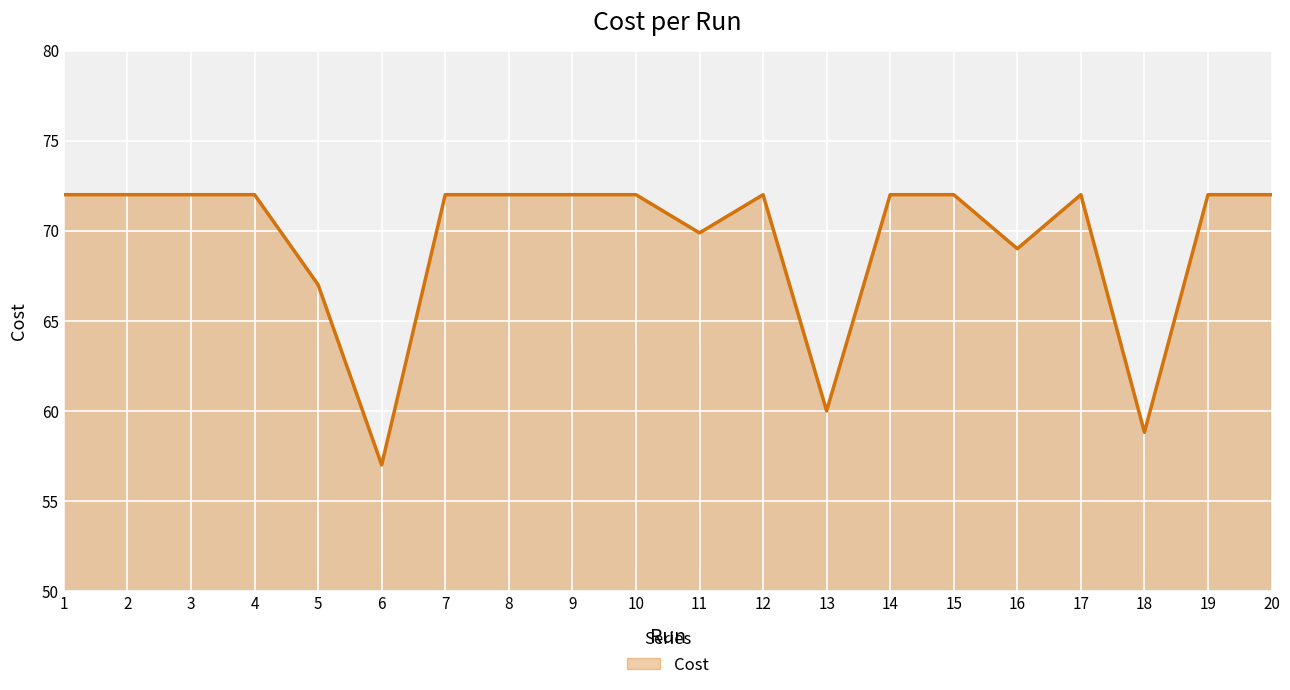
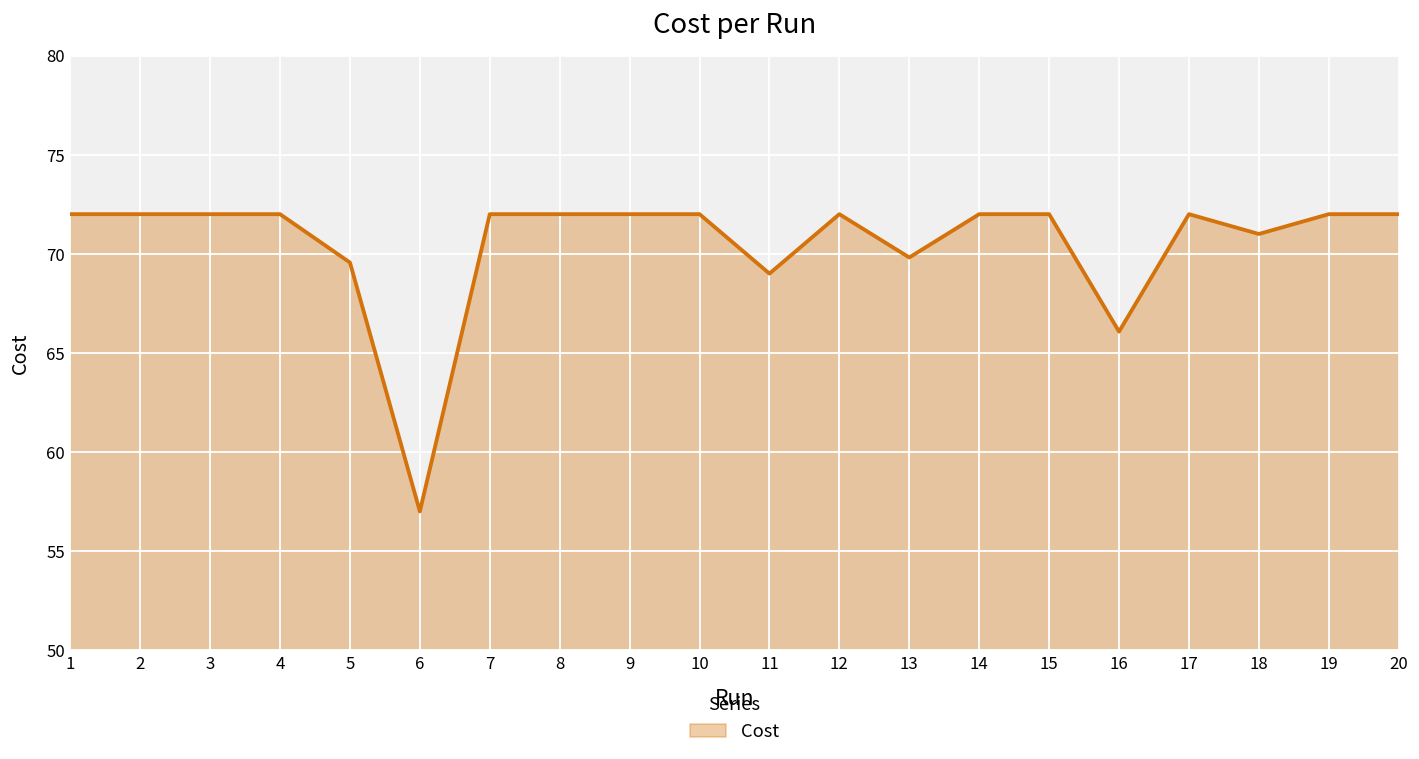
5: 67.0 -> 69.6
11: 69.9 -> 69.0
13: 60.0 -> 69.8
16: 69.0 -> 66.1
18: 58.8 -> 71.0
